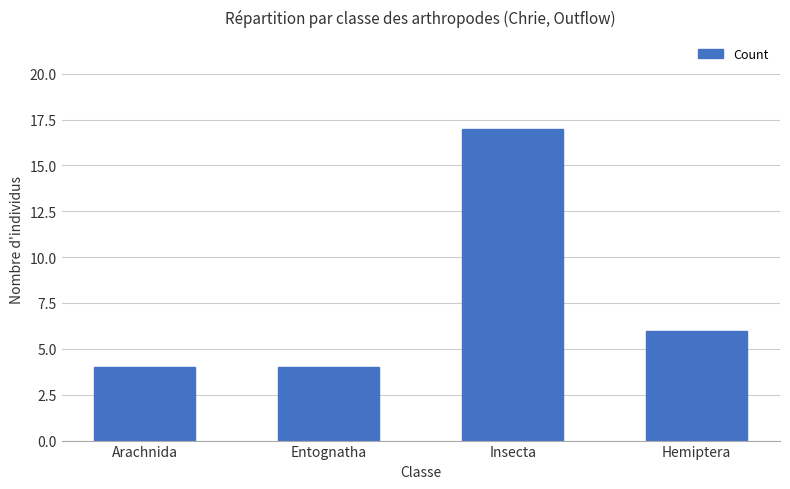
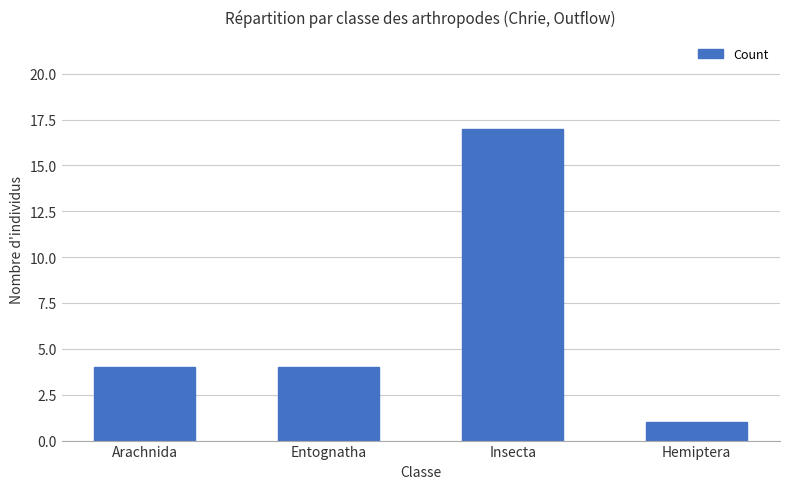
Hemiptera: 6 -> 1
